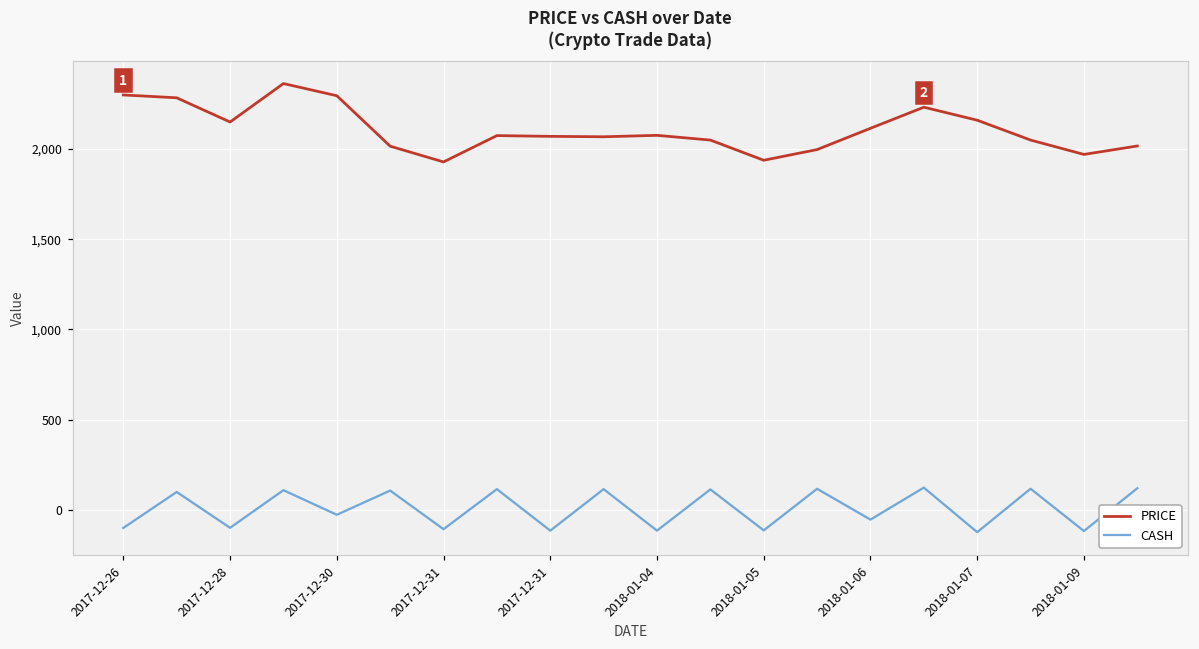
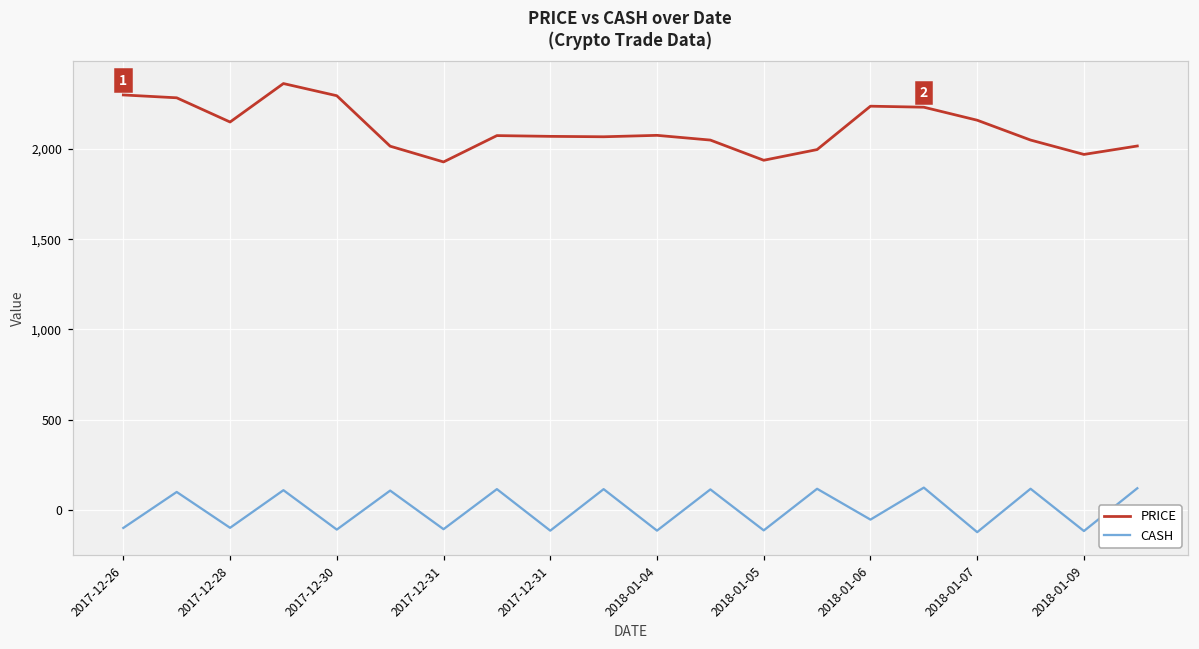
CASH, 2017-12-30: -30 -> -110
PRICE, 2018-01-06: 2,120 -> 2,240
